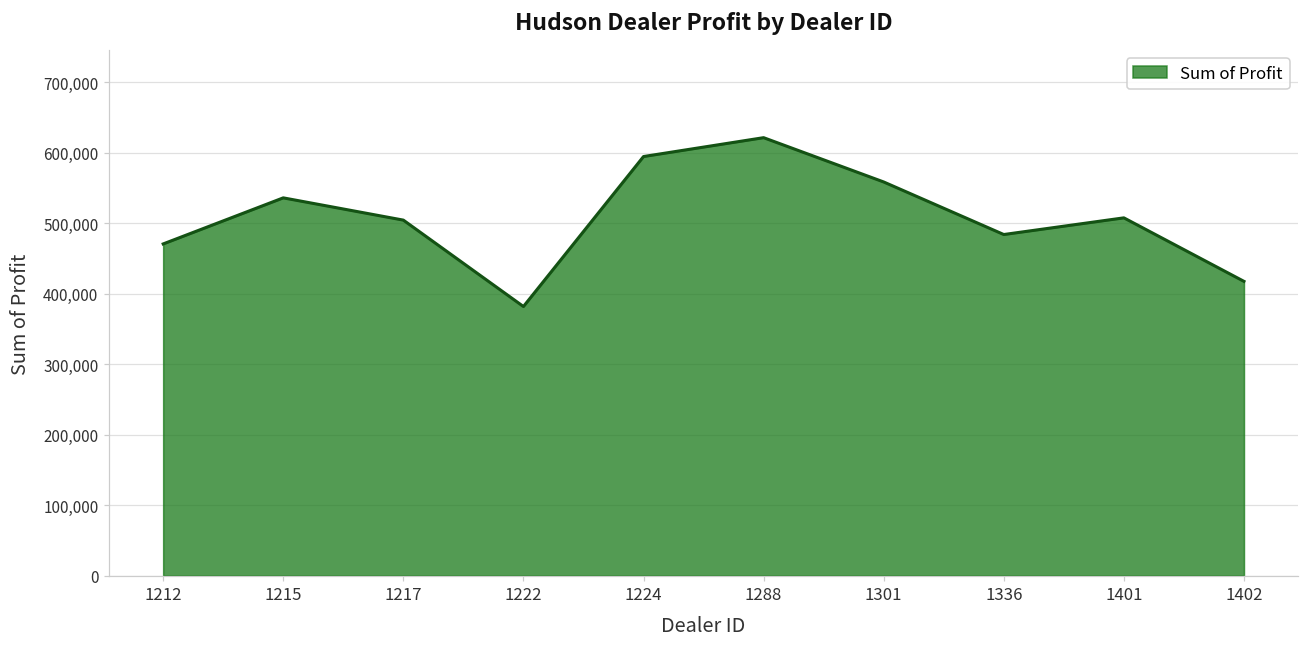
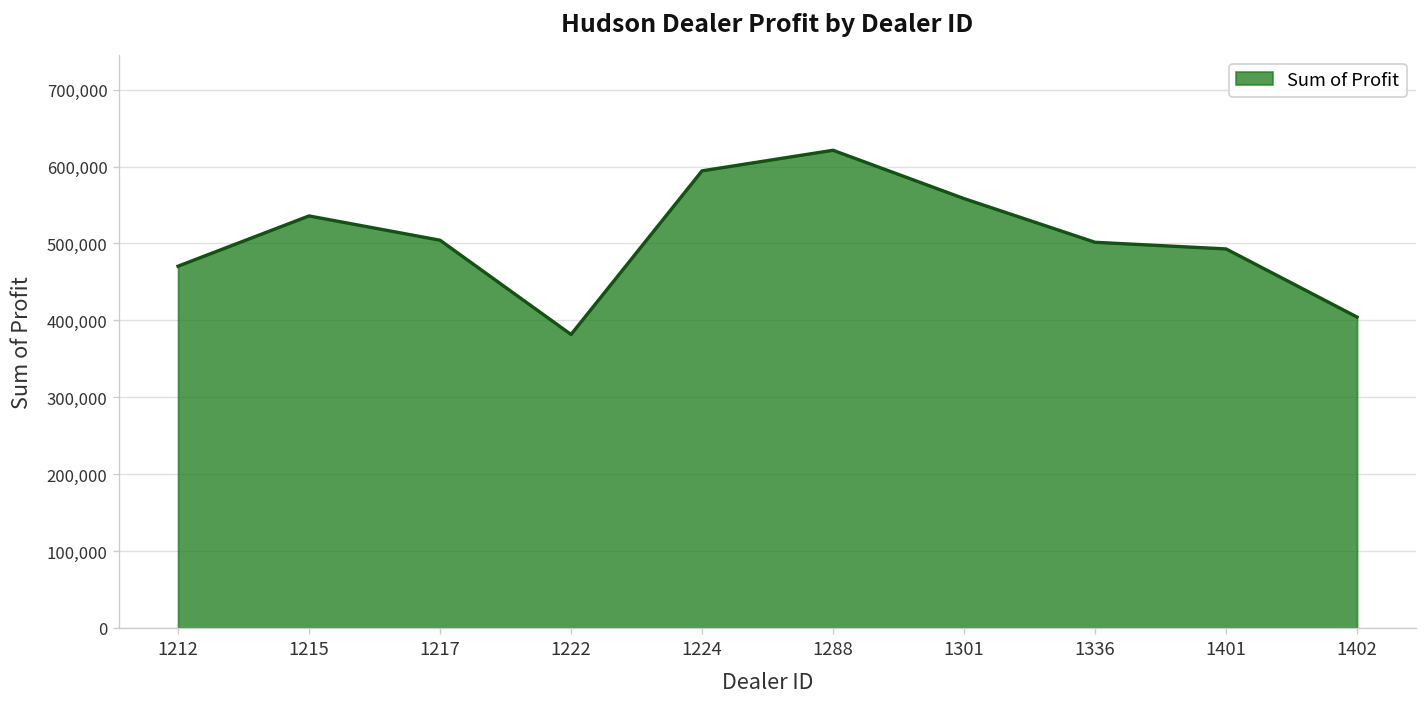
1336: 480,000 -> 500,000
1401: 510,000 -> 490,000
1402: 420,000 -> 400,000
